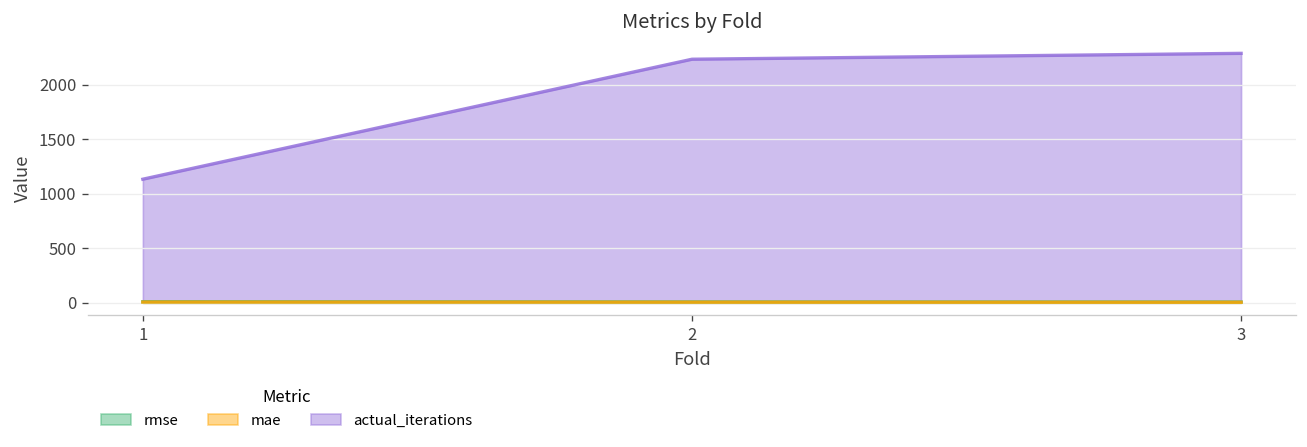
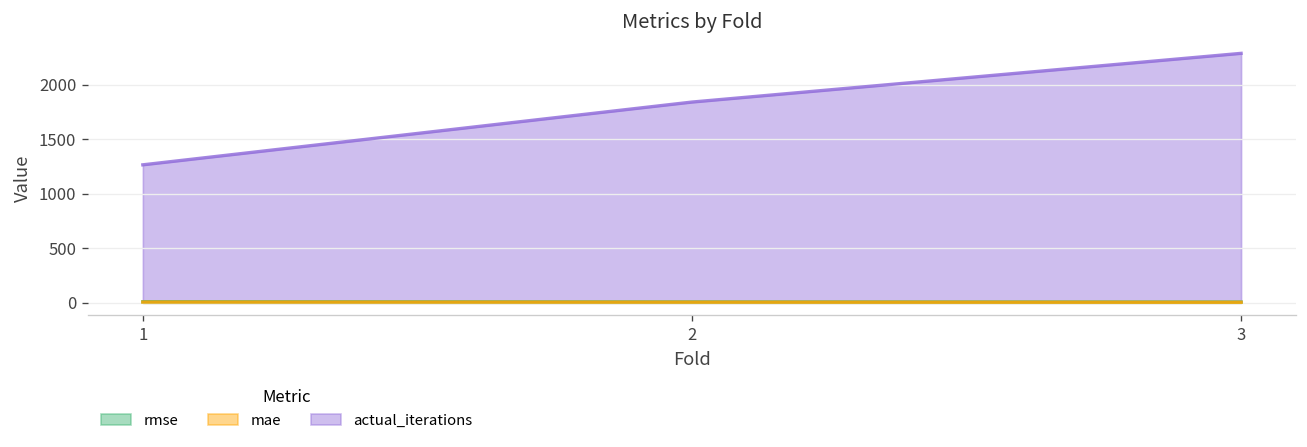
actual_iterations, 1: 1100 -> 1300
actual_iterations, 2: 2200 -> 1800
